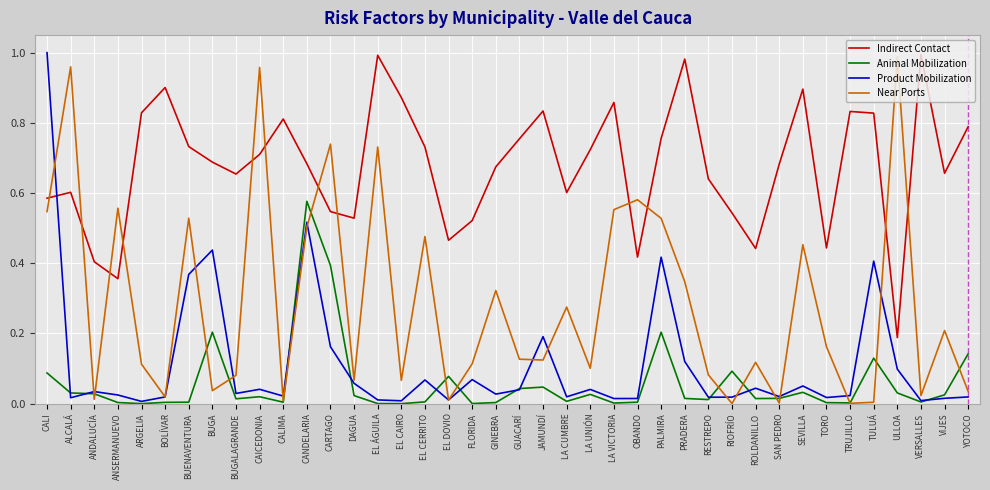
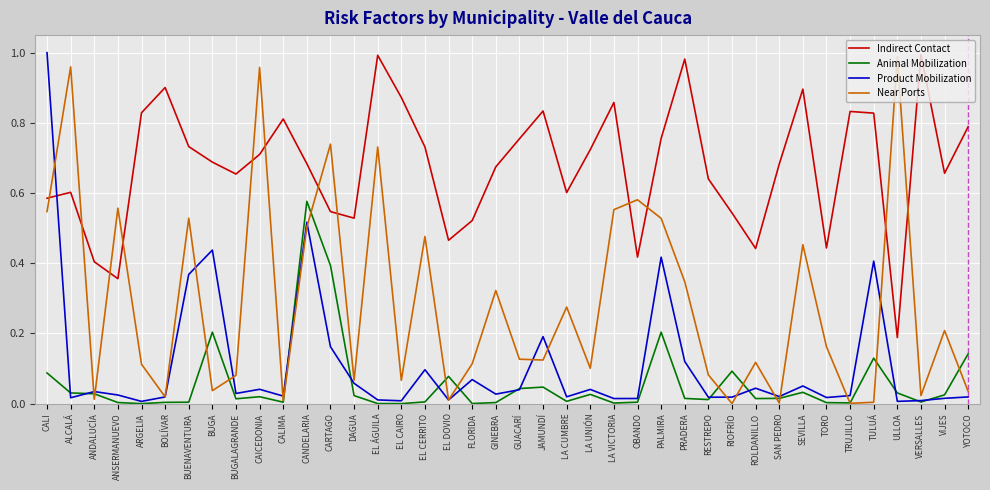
Product Mobilization, EL CERRITO: 0.07 -> 0.10
Product Mobilization, ULLOA: 0.10 -> 0.01
